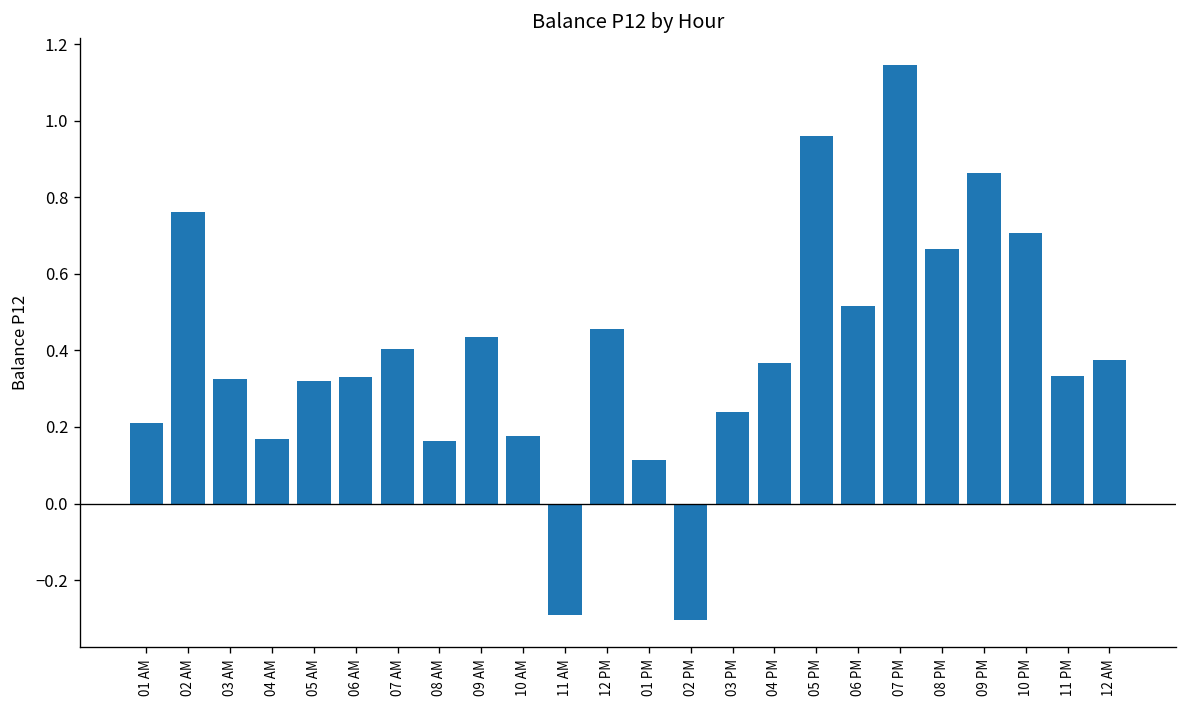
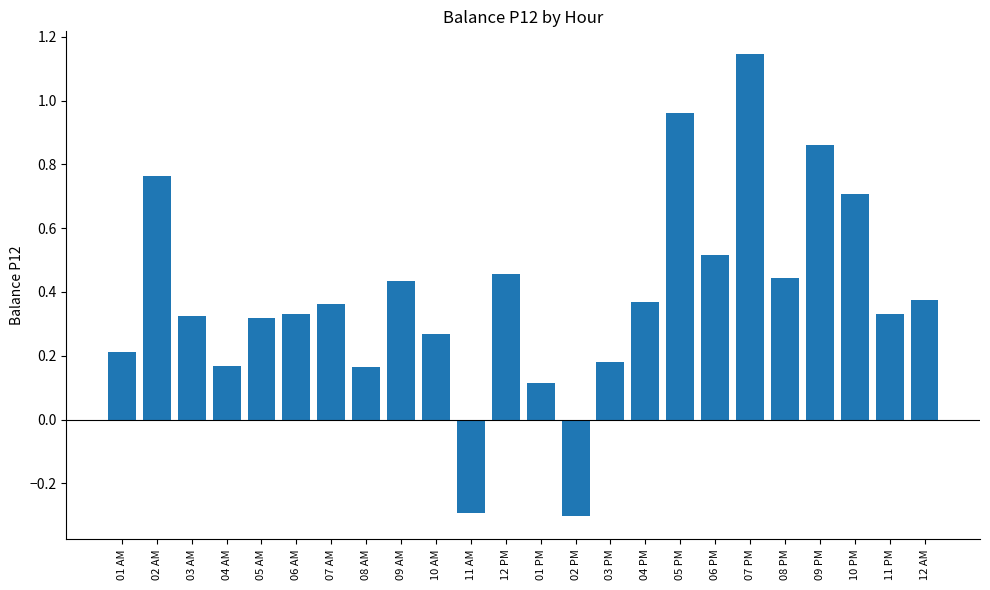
07 AM: 0.40 -> 0.36
10 AM: 0.18 -> 0.27
03 PM: 0.24 -> 0.18
08 PM: 0.67 -> 0.44
